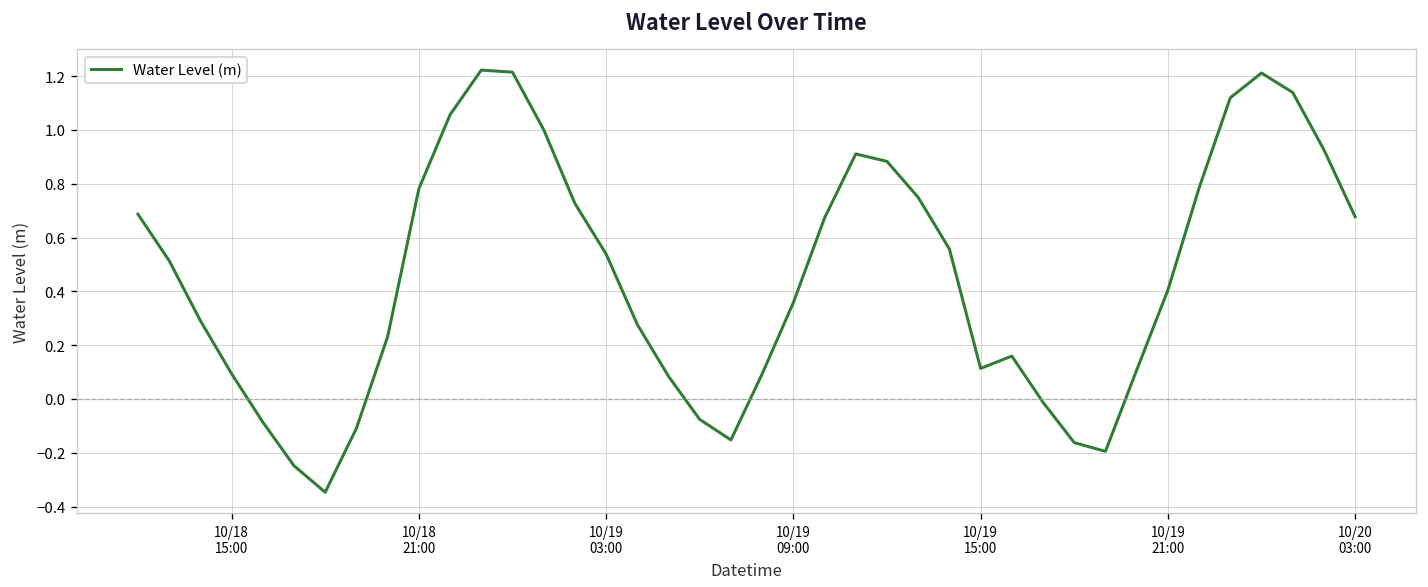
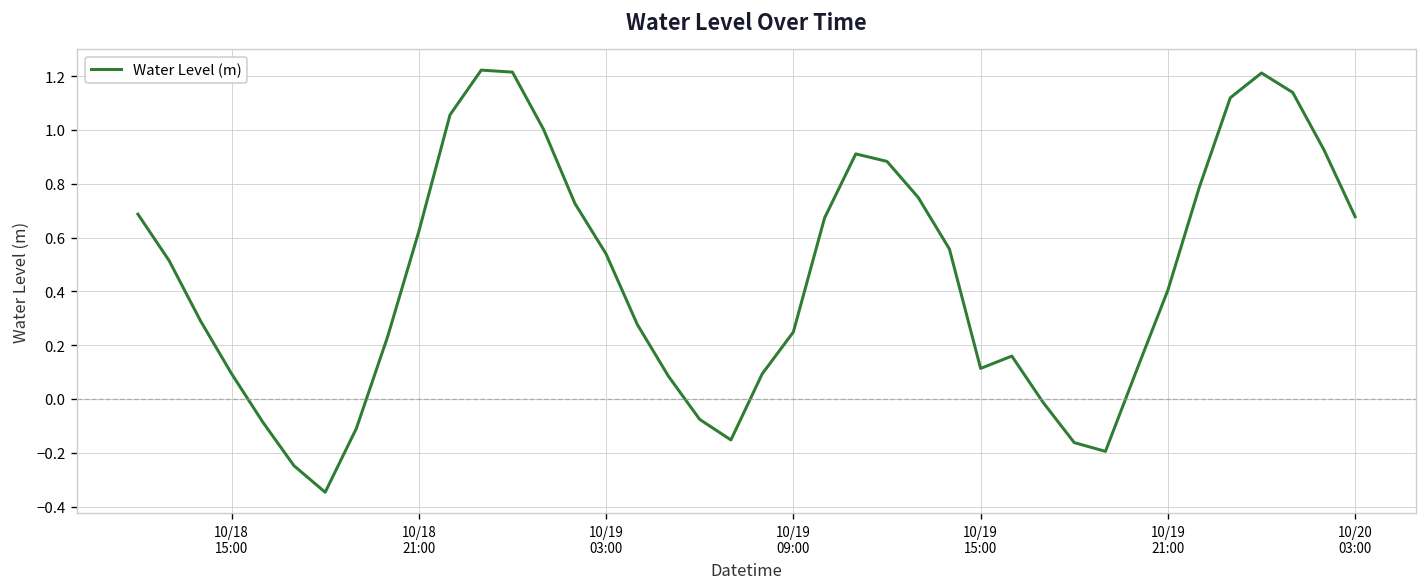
10/18 21:00: 0.78 -> 0.62
10/19 09:00: 0.36 -> 0.25
